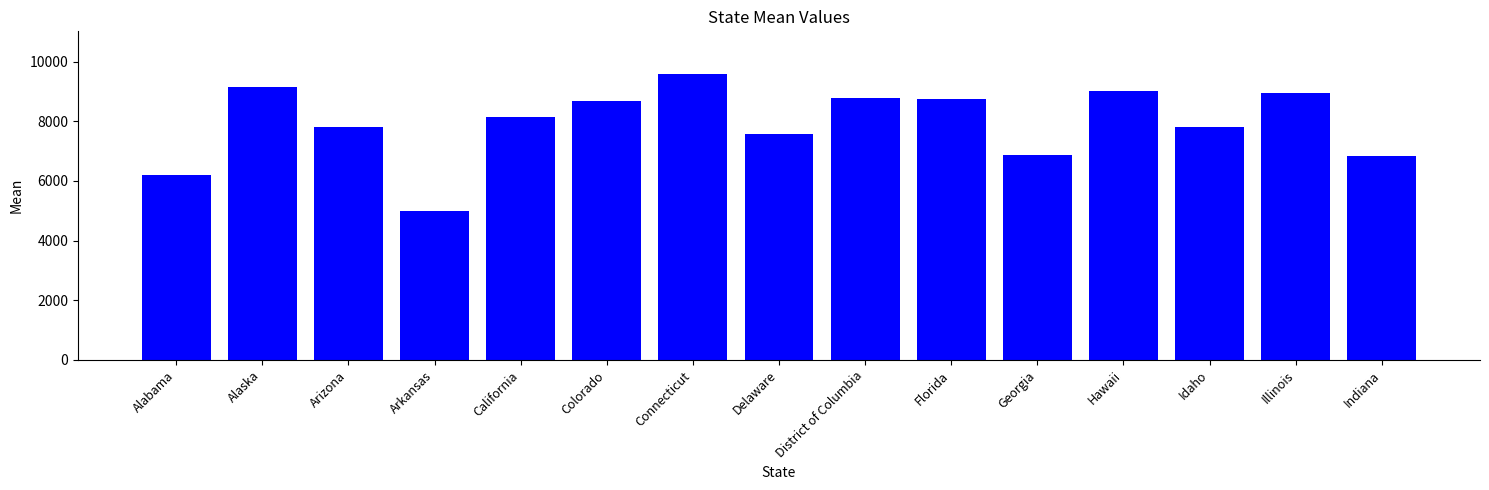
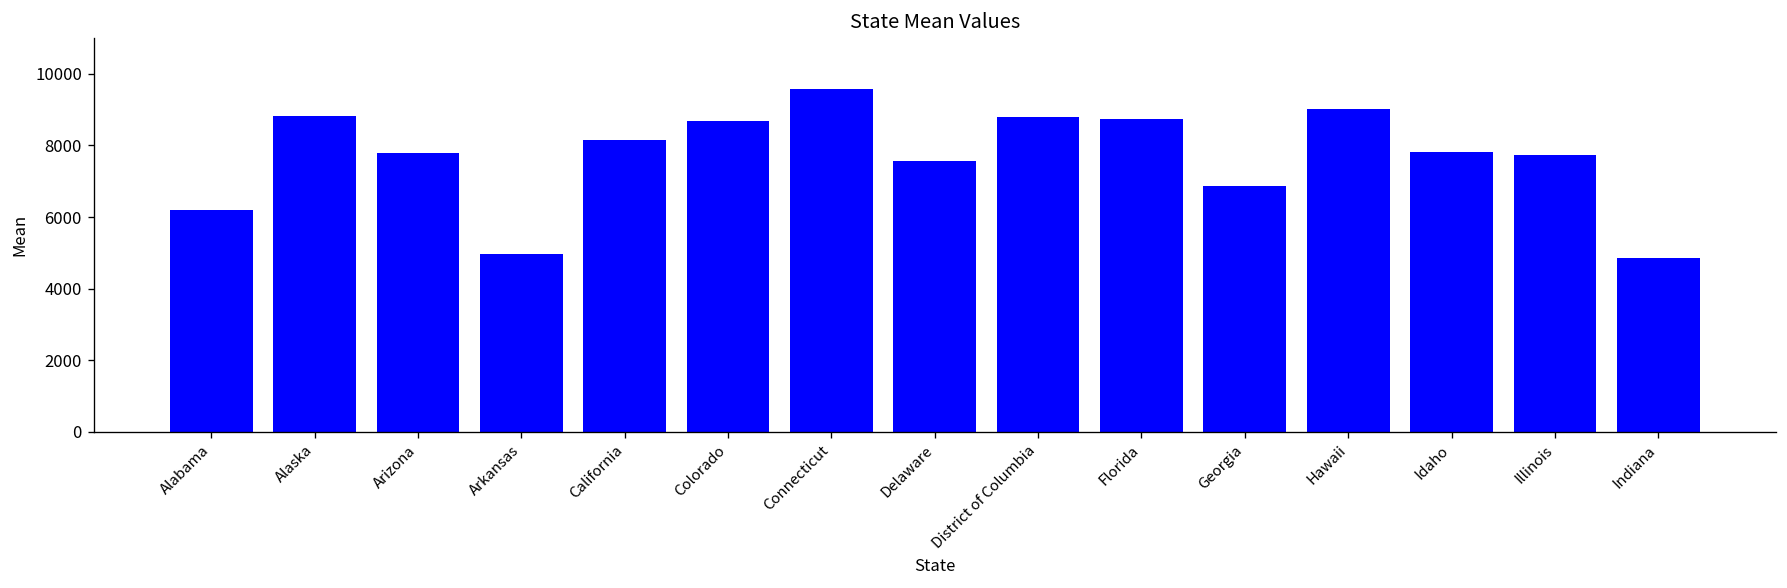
Alaska: 9200 -> 8800
Illinois: 9000 -> 7700
Indiana: 6800 -> 4900
